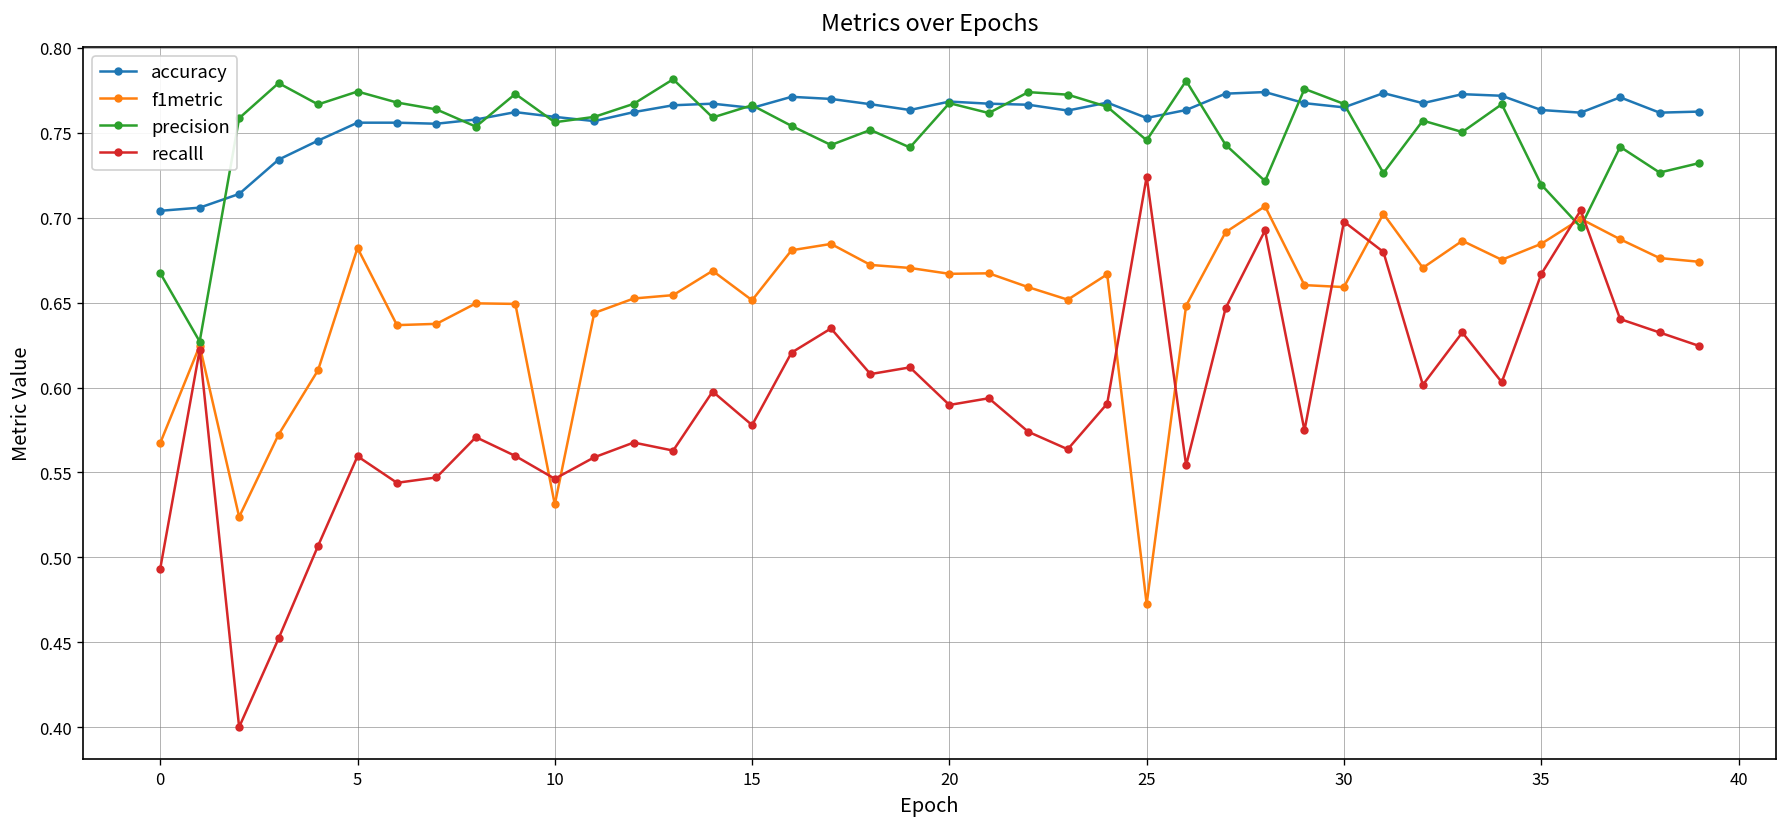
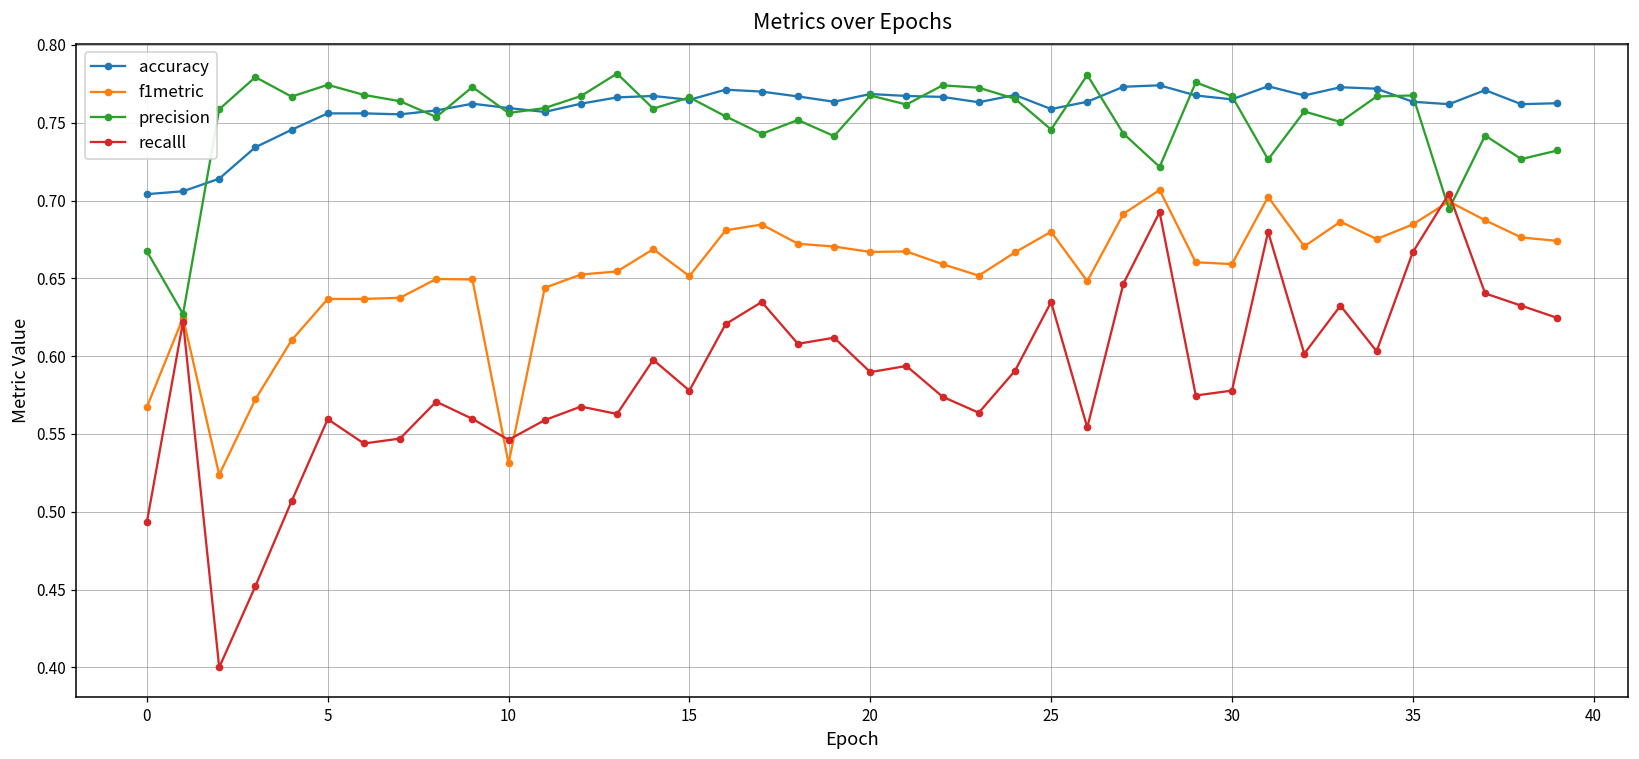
f1metric, 5: 0.682 -> 0.637
f1metric, 25: 0.473 -> 0.680
recalll, 25: 0.724 -> 0.635
recalll, 30: 0.698 -> 0.578
precision, 35: 0.720 -> 0.768
